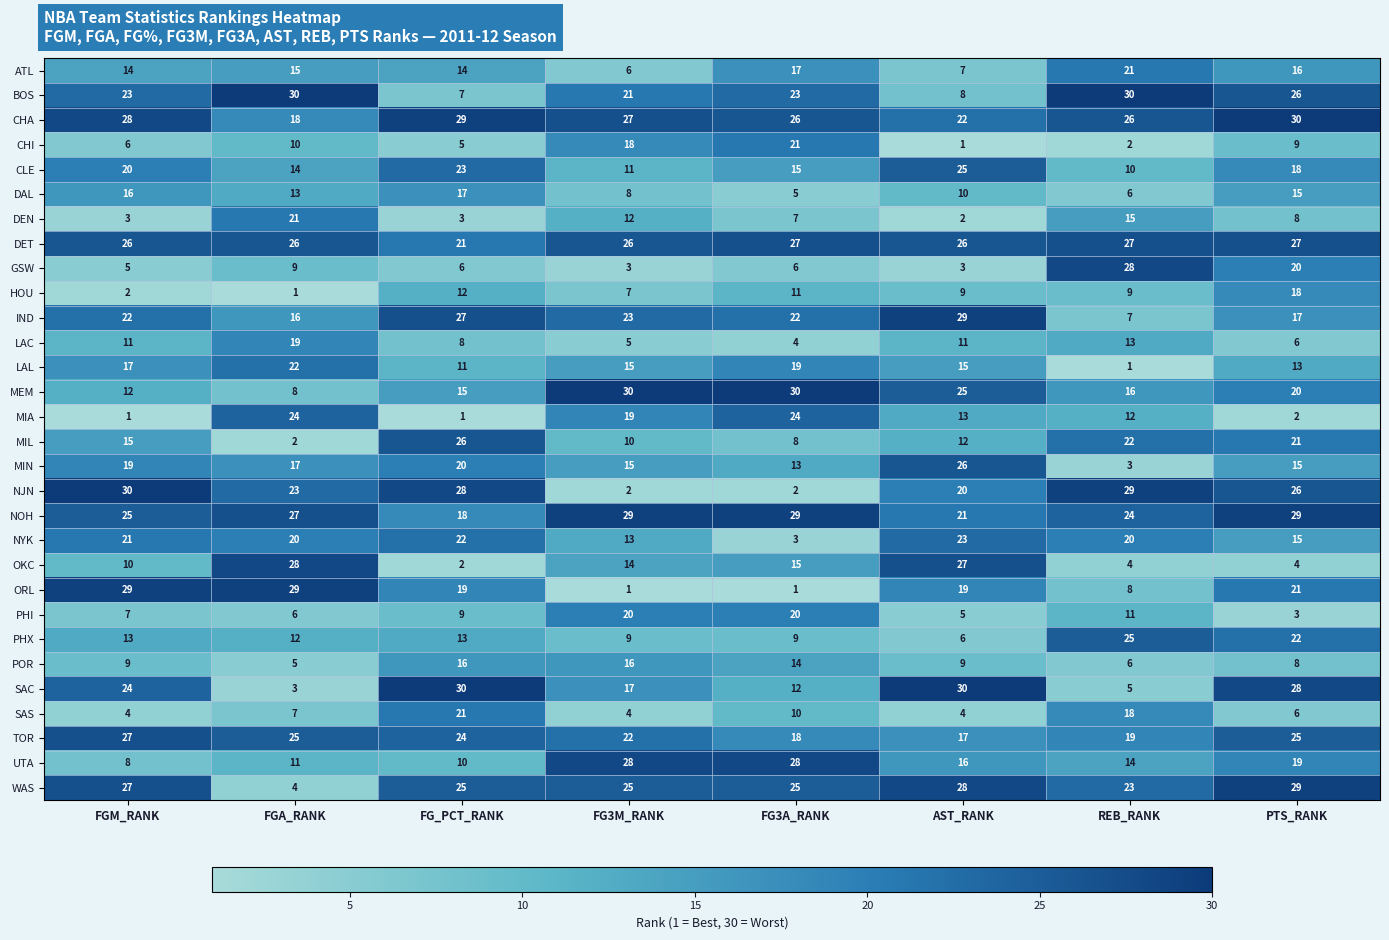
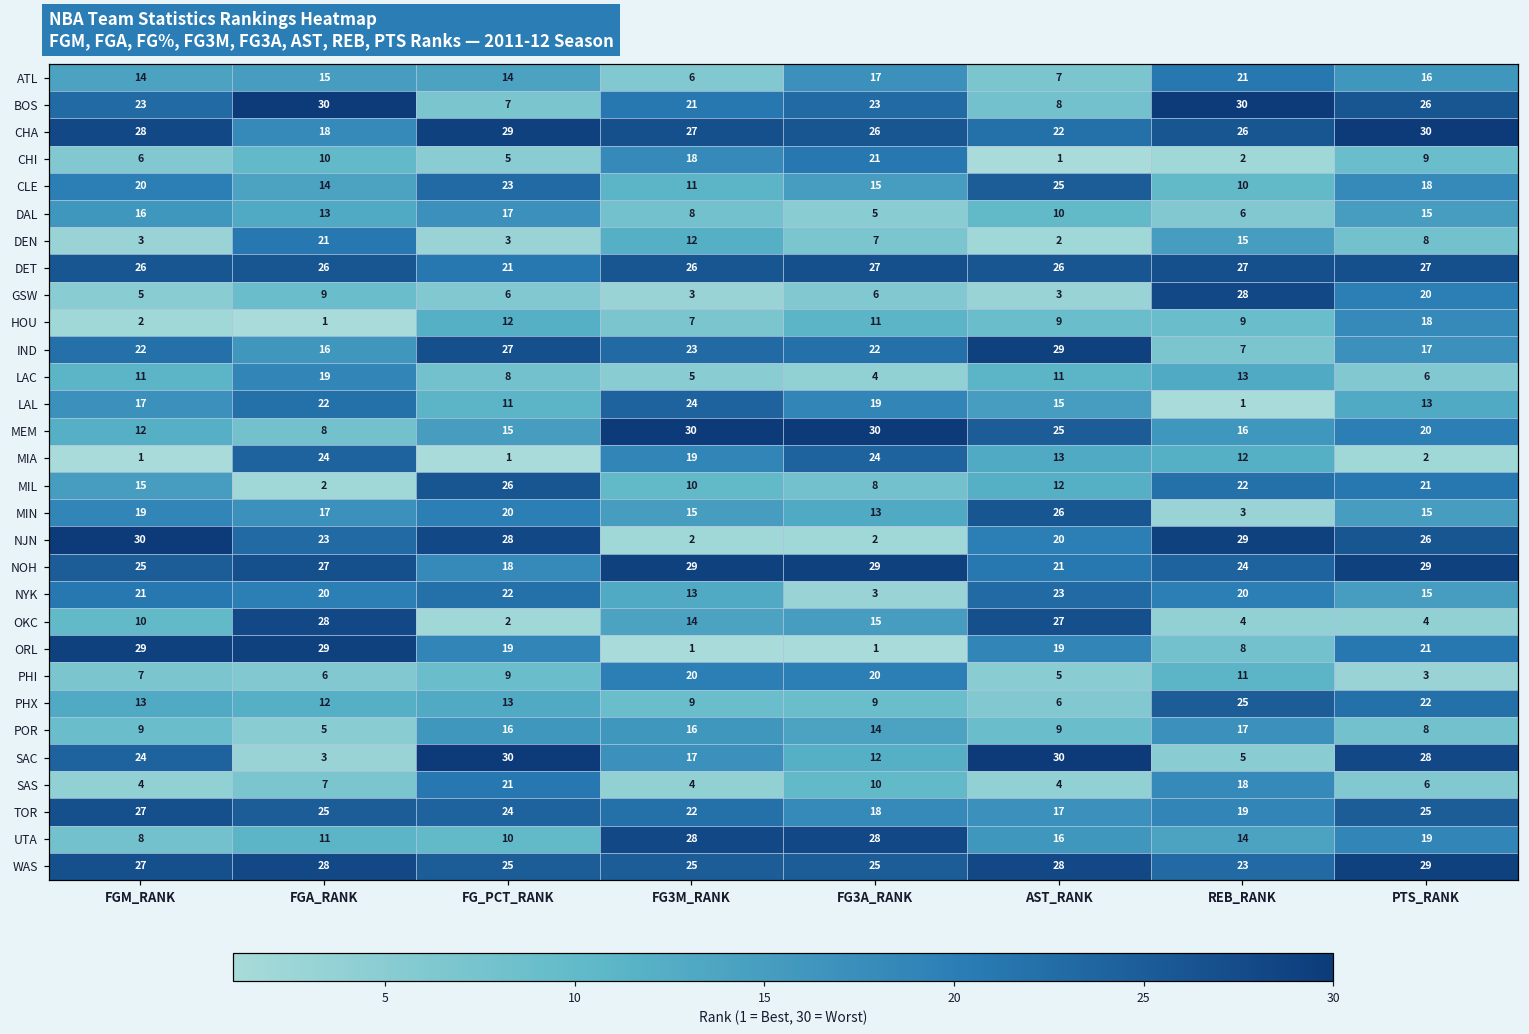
LAL, FG3M_RANK: 15 -> 24
POR, REB_RANK: 6 -> 17
WAS, FGA_RANK: 4 -> 28
